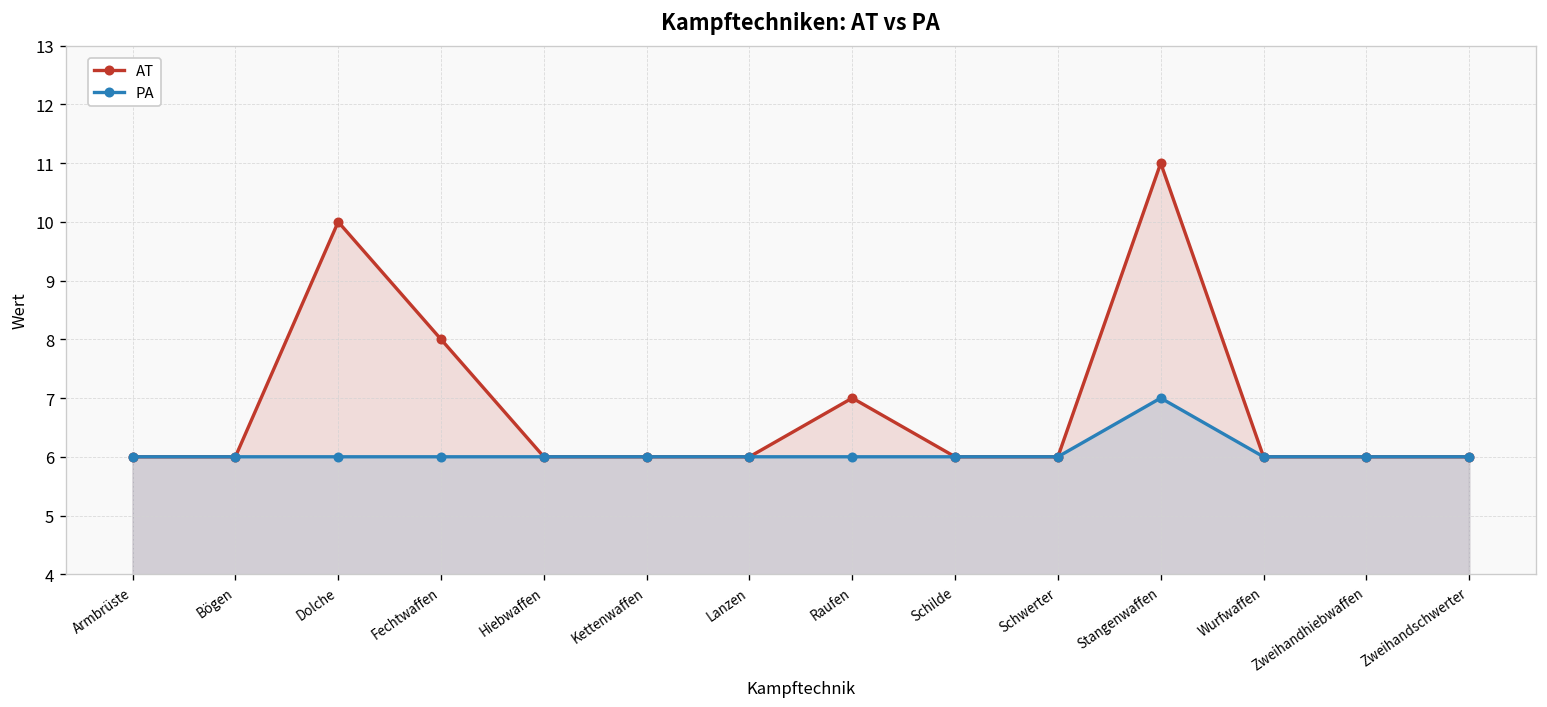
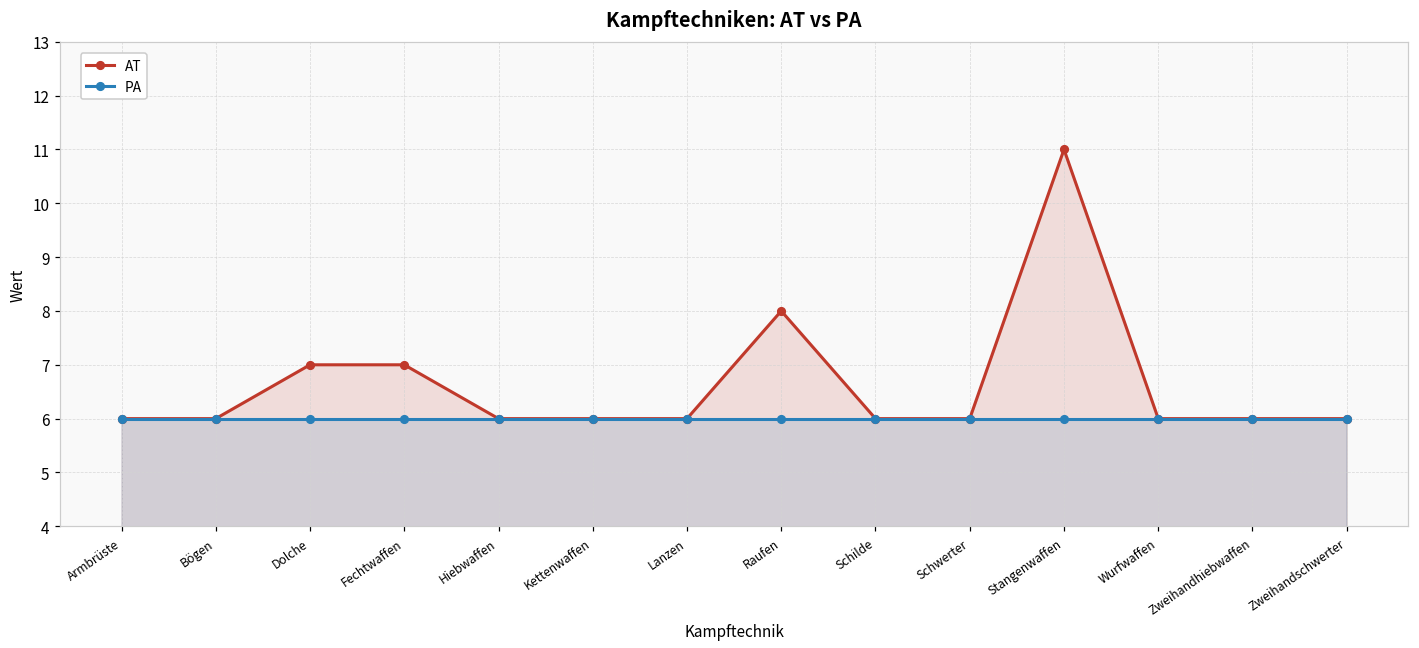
AT, Dolche: 10 -> 7
AT, Fechtwaffen: 8 -> 7
AT, Raufen: 7 -> 8
PA, Stangenwaffen: 7 -> 6
